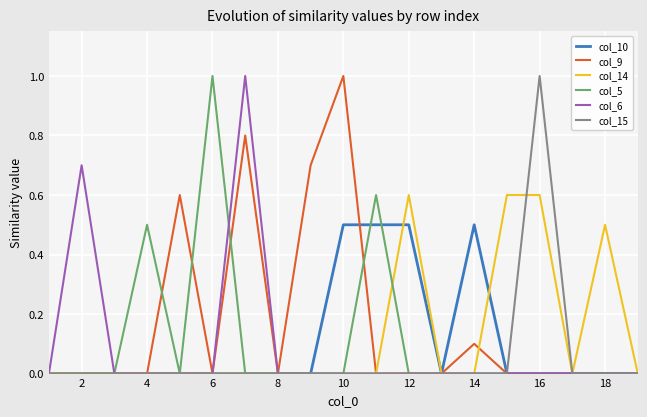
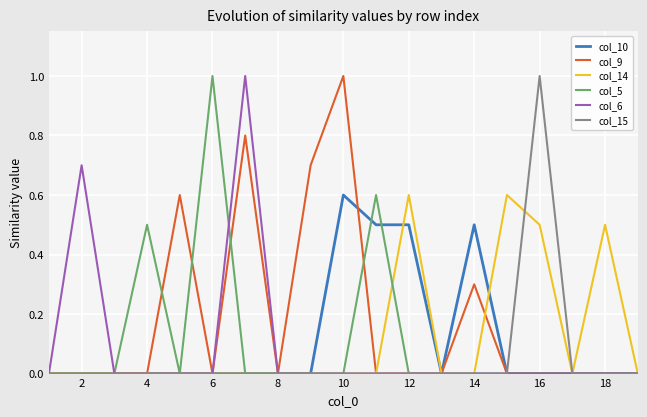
col_10, 10: 0.5 -> 0.6
col_9, 14: 0.1 -> 0.3
col_14, 16: 0.6 -> 0.5
